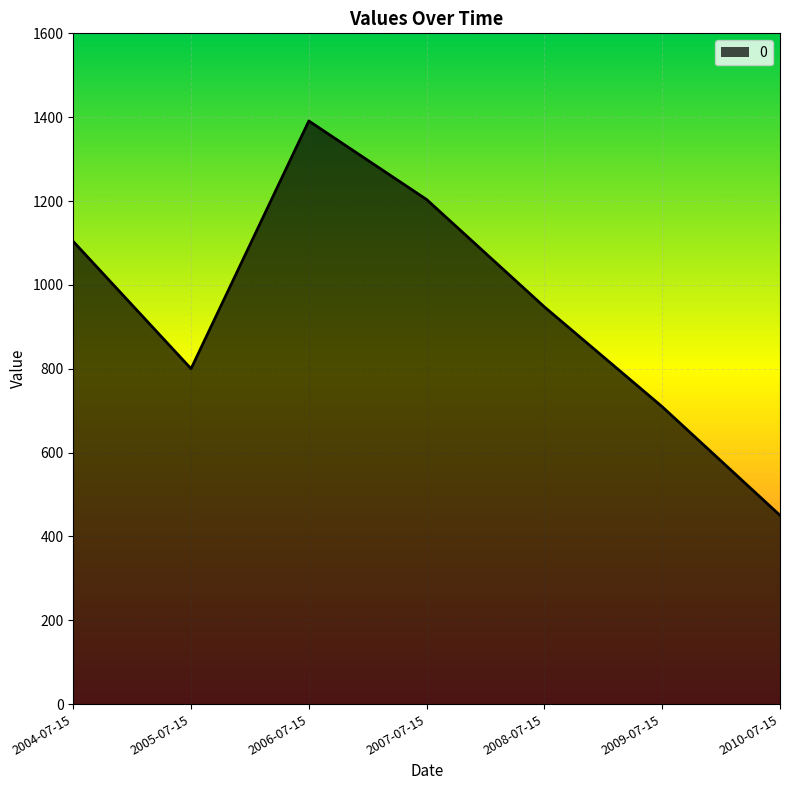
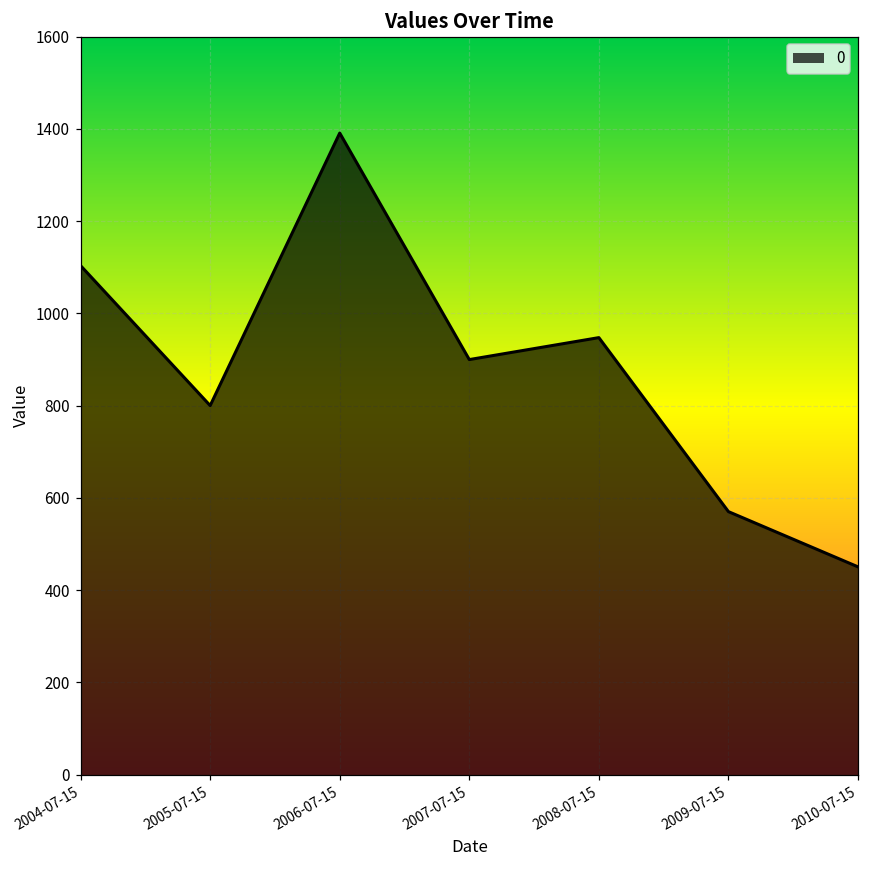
2007-07-15: 1200 -> 900
2009-07-15: 710 -> 570
